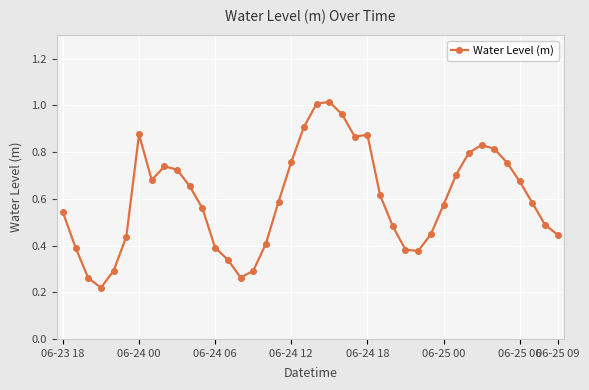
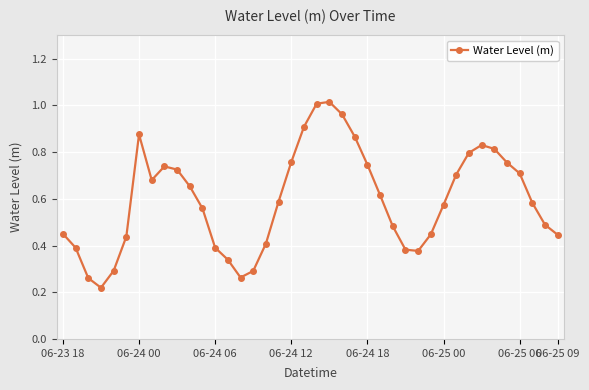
06-23 18: 0.54 -> 0.45
06-24 18: 0.87 -> 0.75
06-25 06: 0.68 -> 0.71
